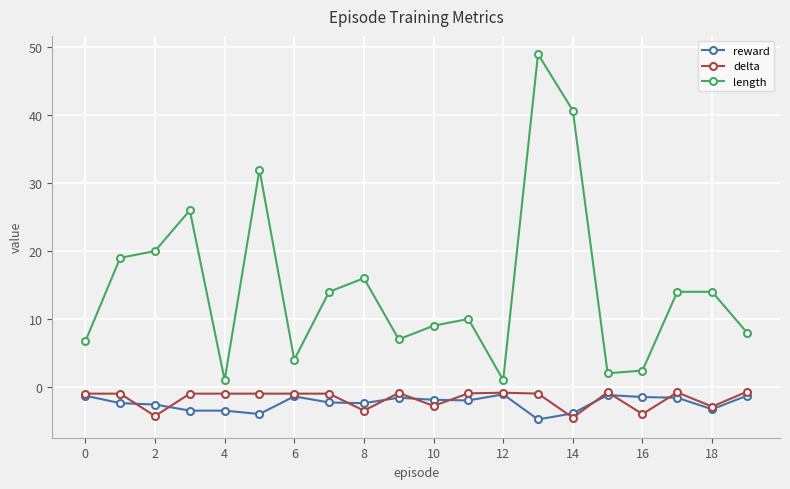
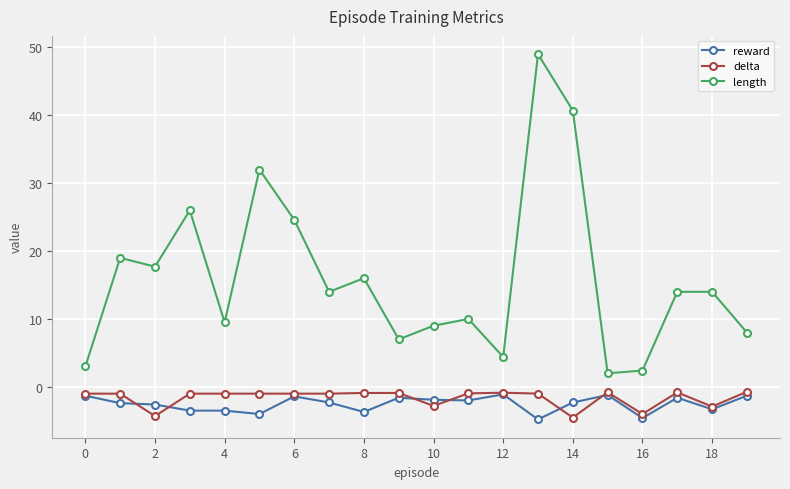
length, 0: 7 -> 3
length, 2: 20 -> 18
length, 4: 1 -> 10
length, 6: 4 -> 25
reward, 8: -2 -> -4
delta, 8: -4 -> -1
length, 12: 1 -> 4
reward, 14: -4 -> -2
reward, 16: -2 -> -5
